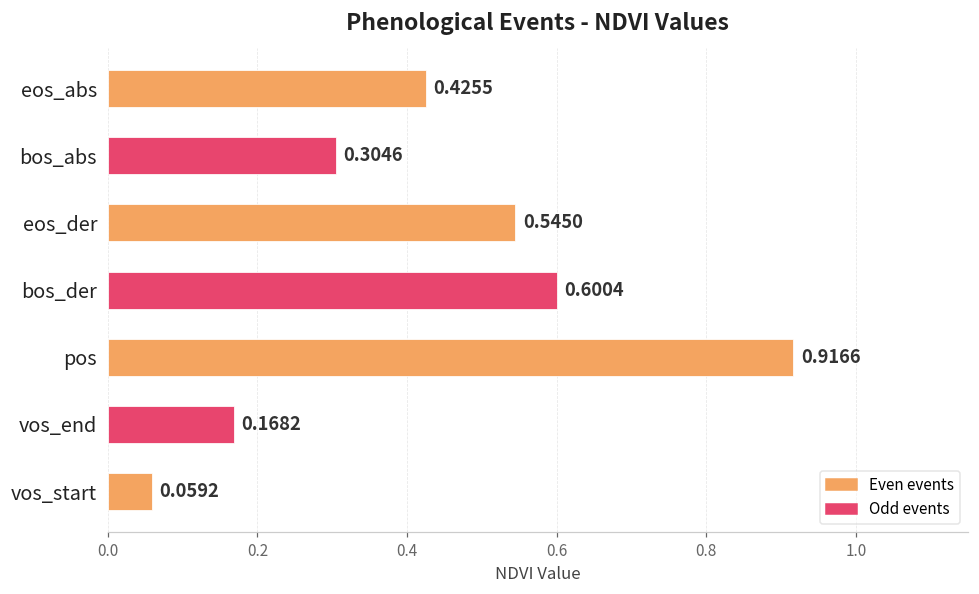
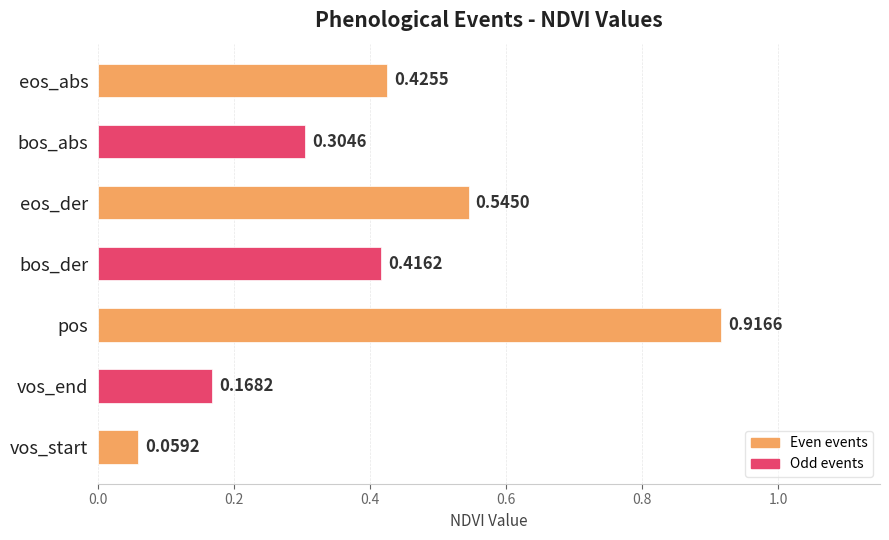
bos_der: 0.6004 -> 0.4162
